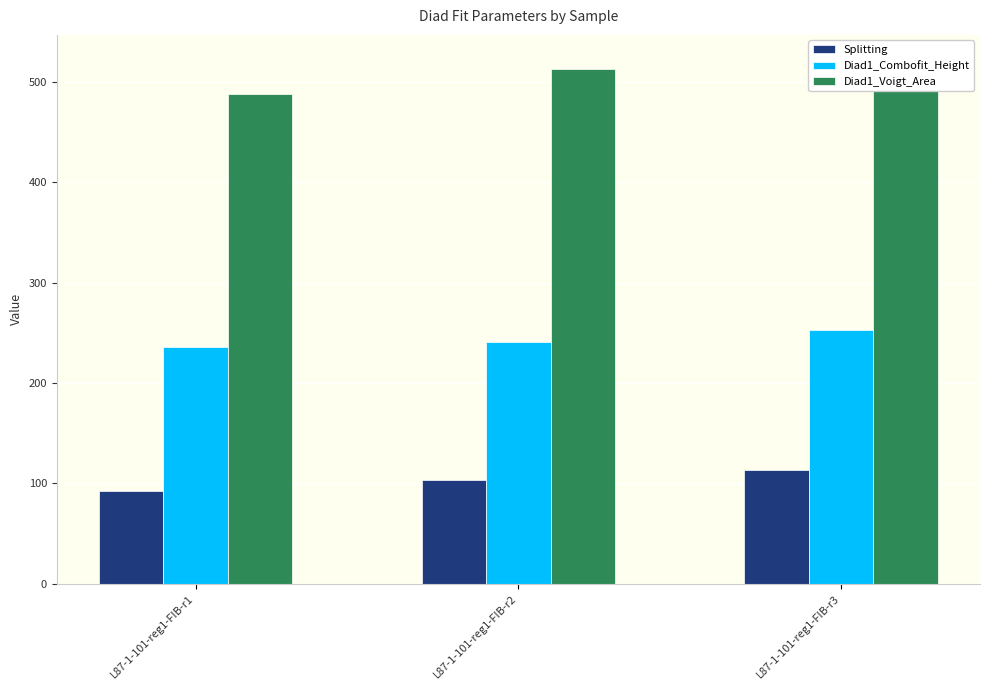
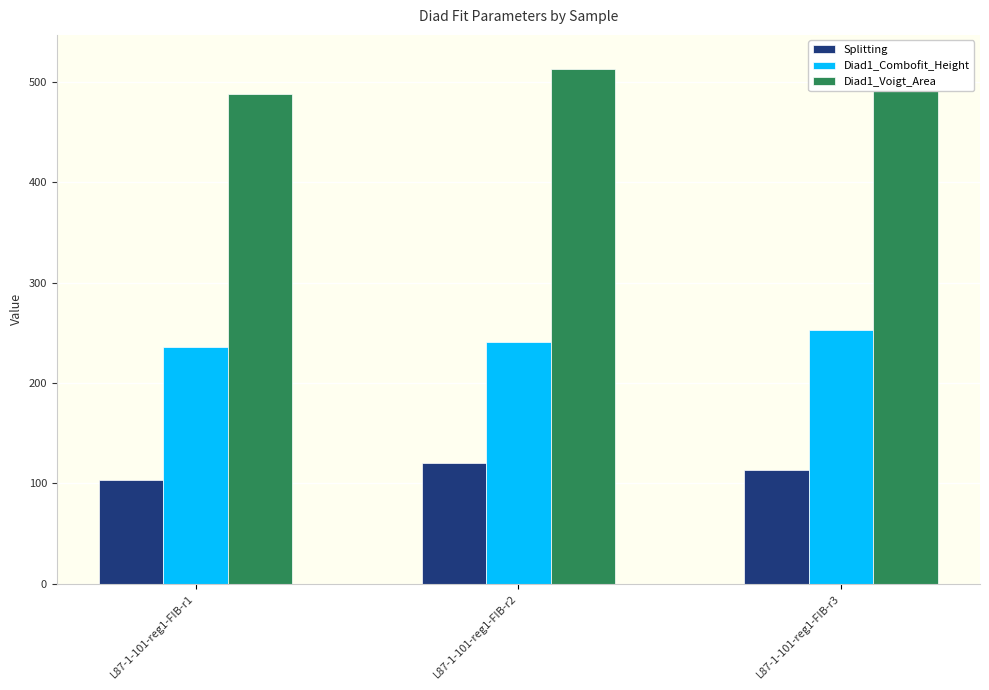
Splitting, L87-1-101-reg1-FIB-r1: 92 -> 104
Splitting, L87-1-101-reg1-FIB-r2: 104 -> 120
